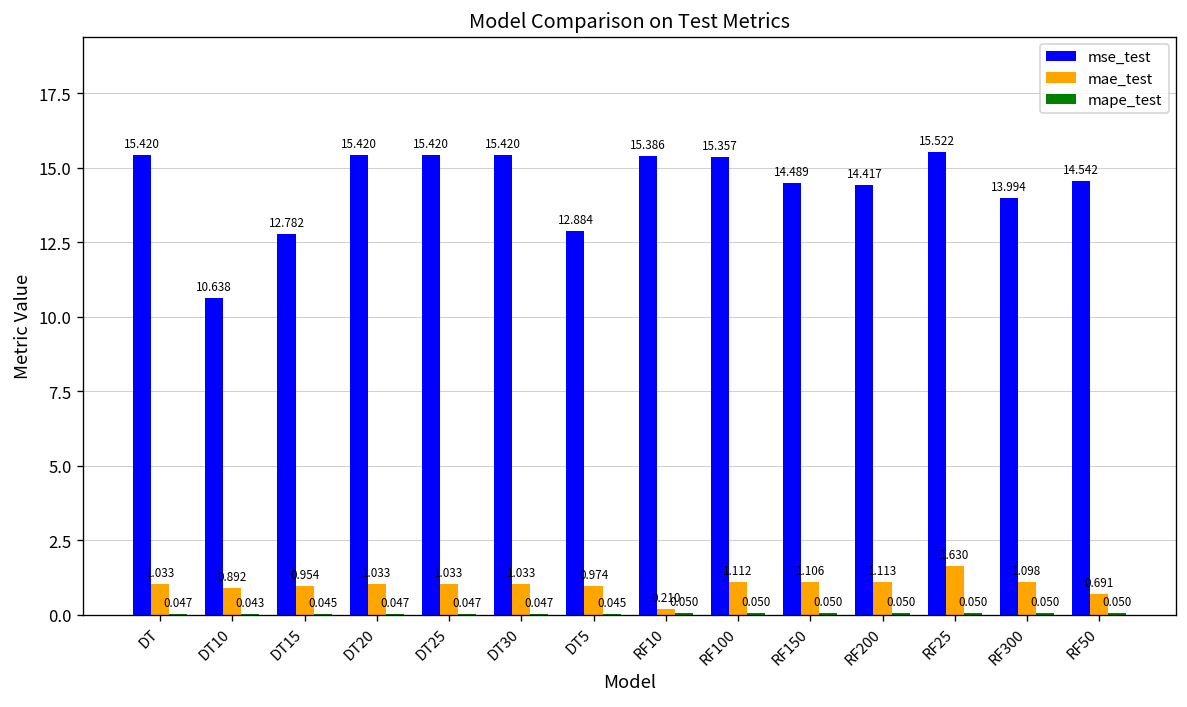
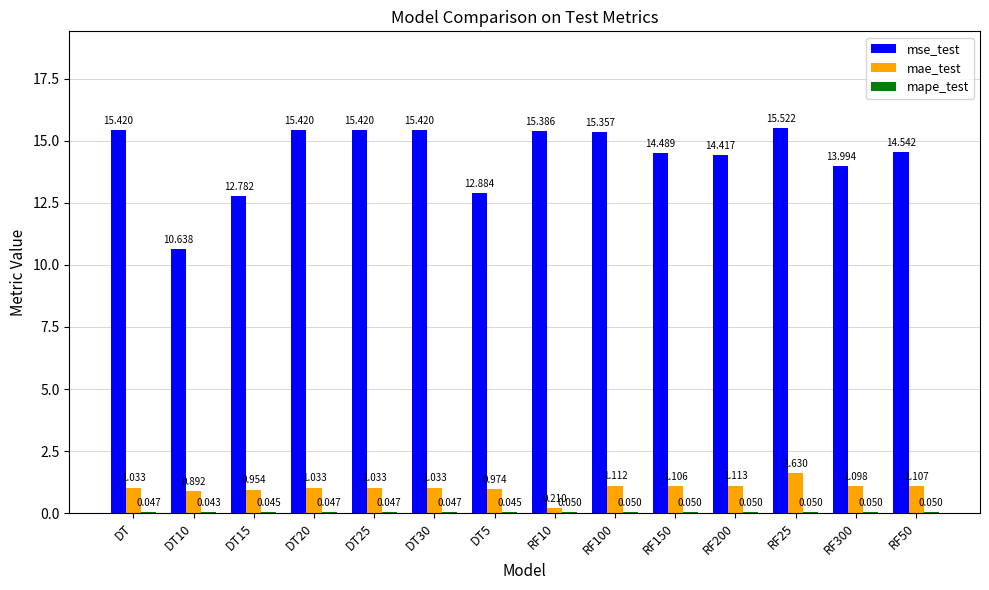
mae_test, RF50: 0.691 -> 1.107
